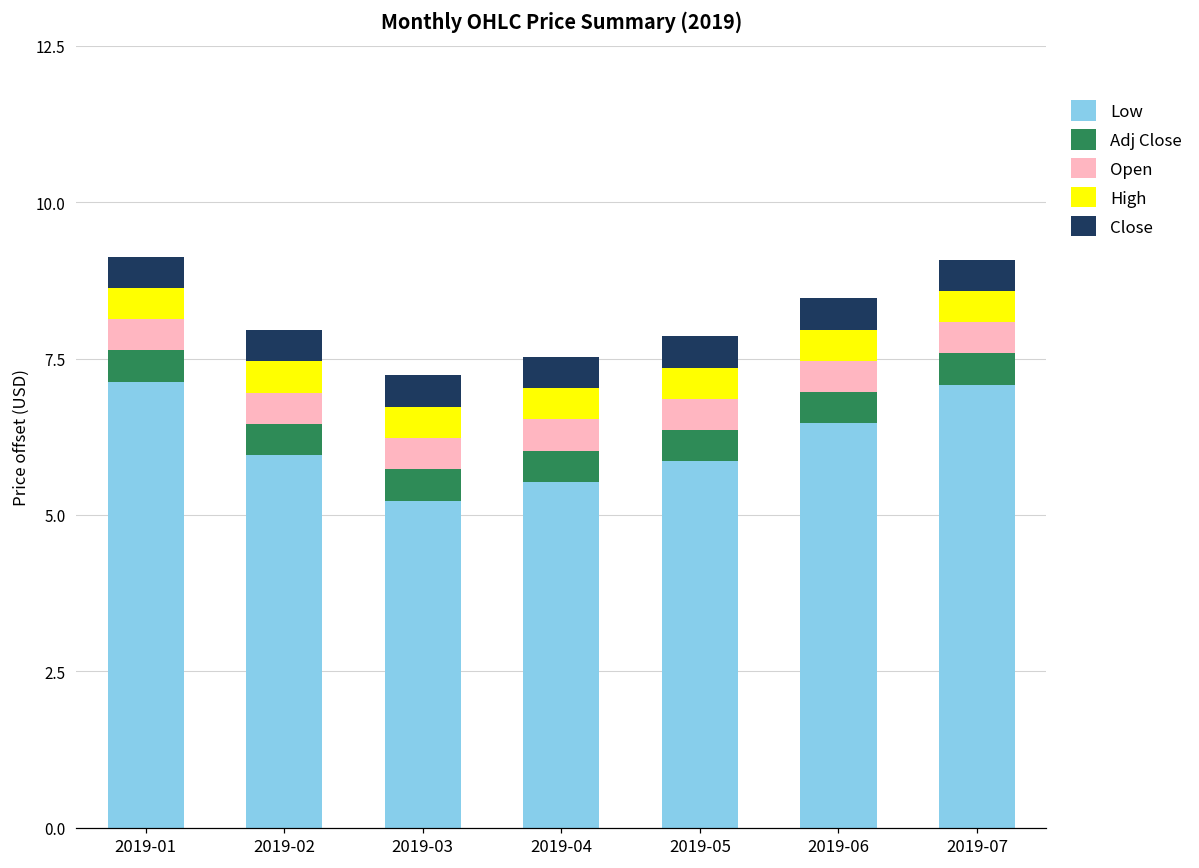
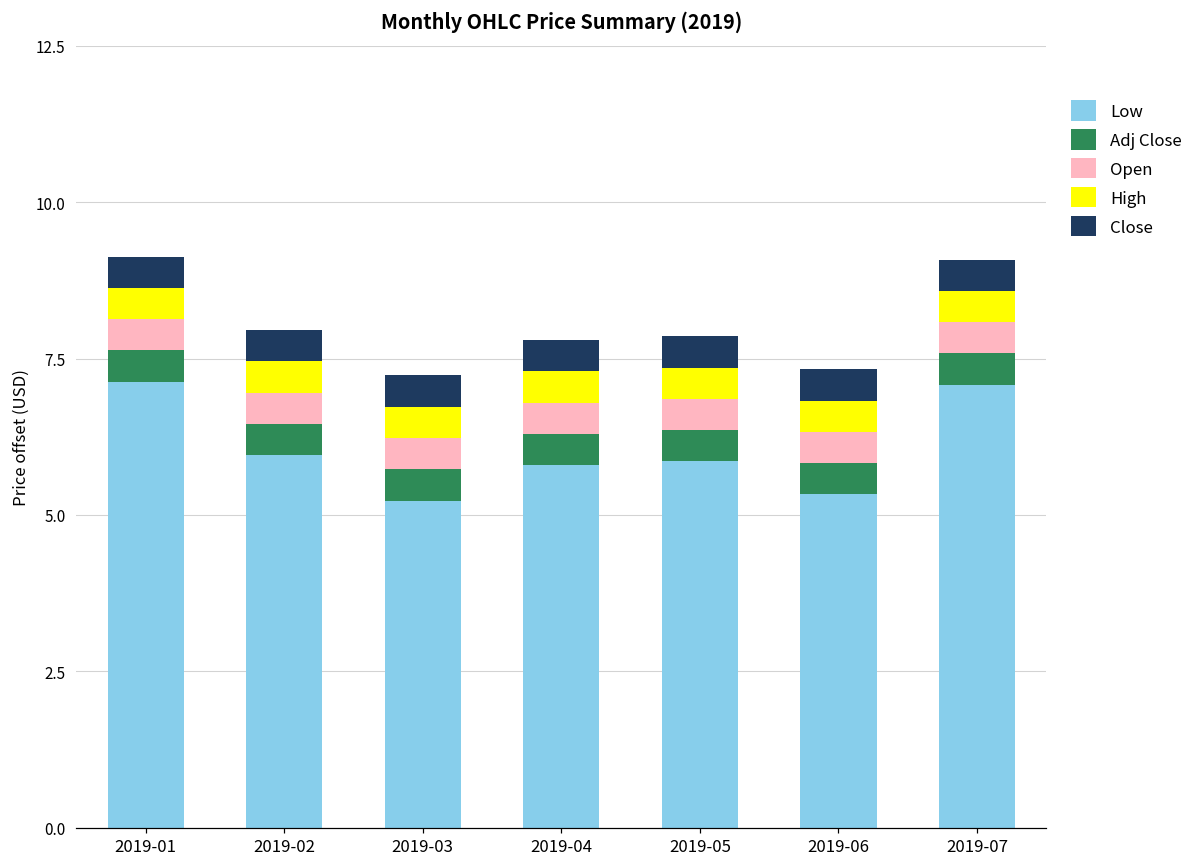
Low, 2019-04: 5.5 -> 5.8
Low, 2019-06: 6.5 -> 5.3
